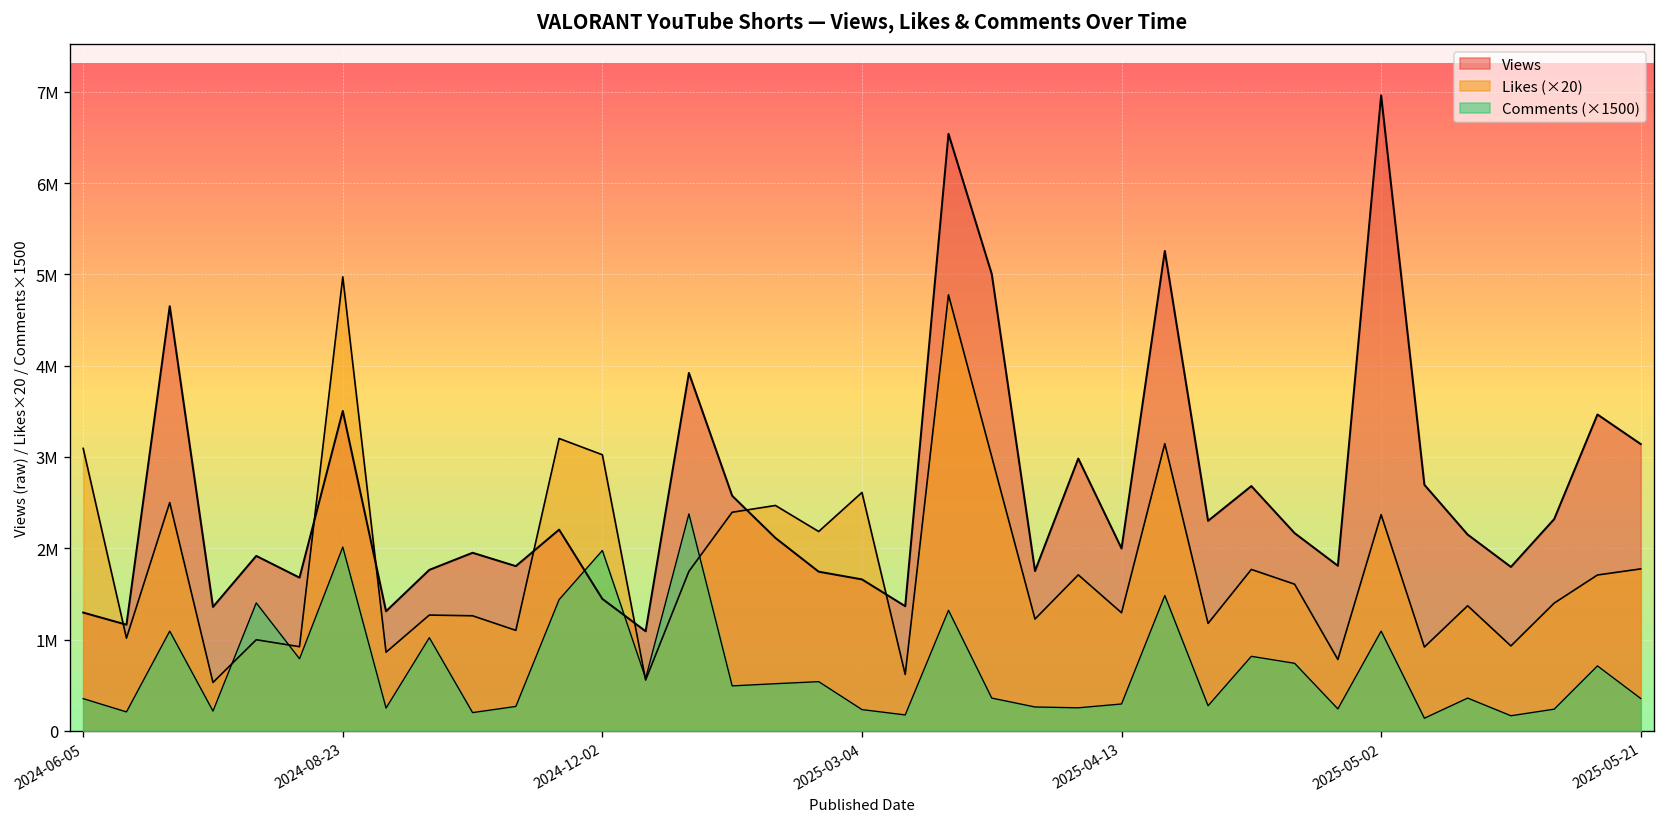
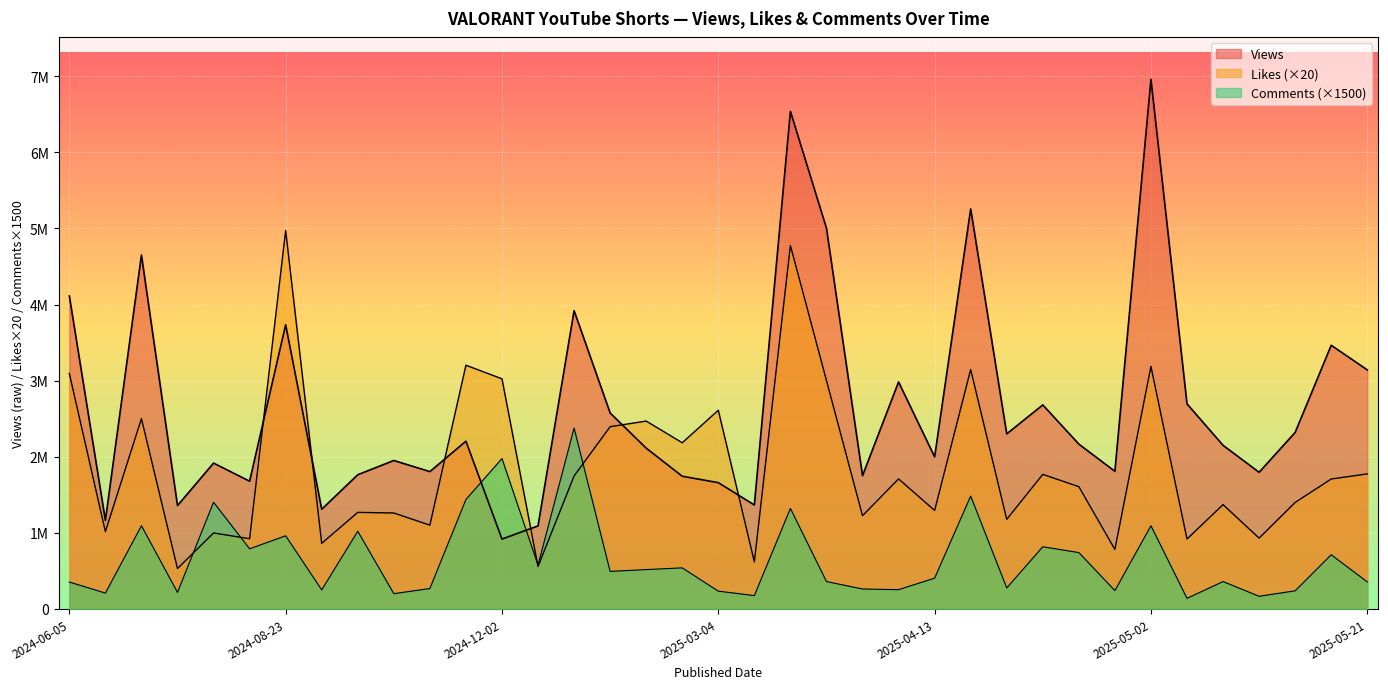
Views, 2024-06-05: 1300000 -> 4100000
Views, 2024-08-23: 3500000 -> 3700000
Comments (×1500), 2024-08-23: 2000000 -> 1000000
Views, 2024-12-02: 1400000 -> 900000
Comments (×1500), 2025-04-13: 300000 -> 400000
Likes (×20), 2025-05-02: 2400000 -> 3200000
